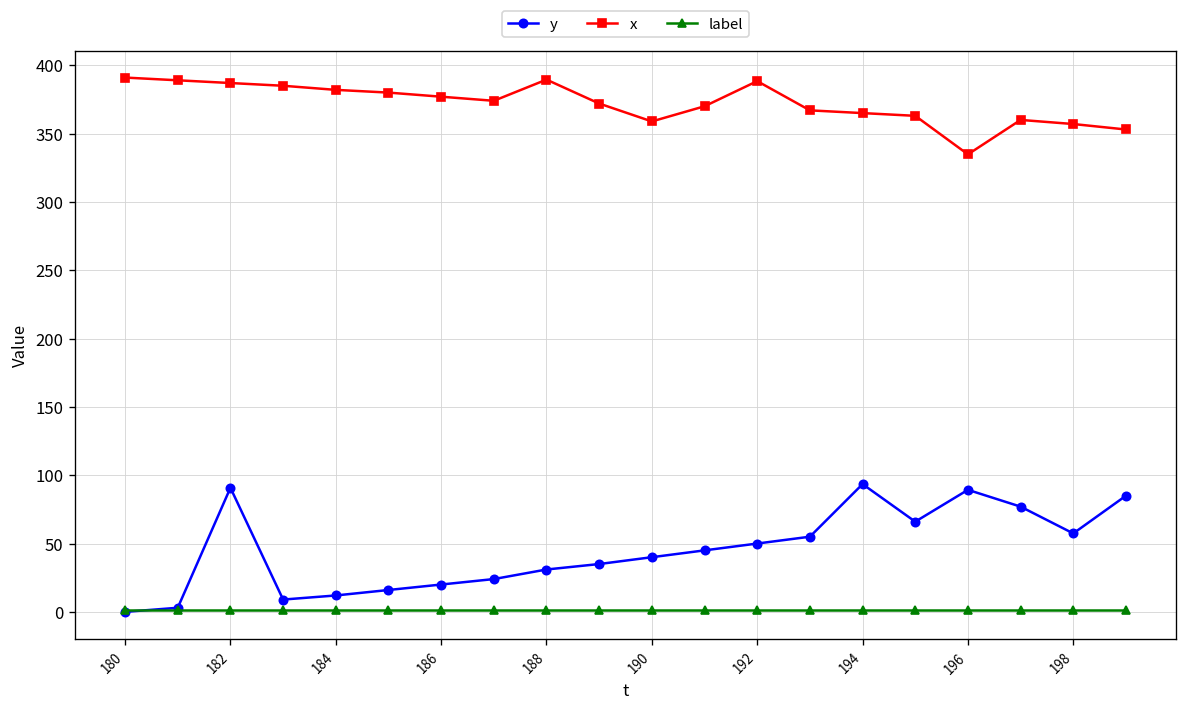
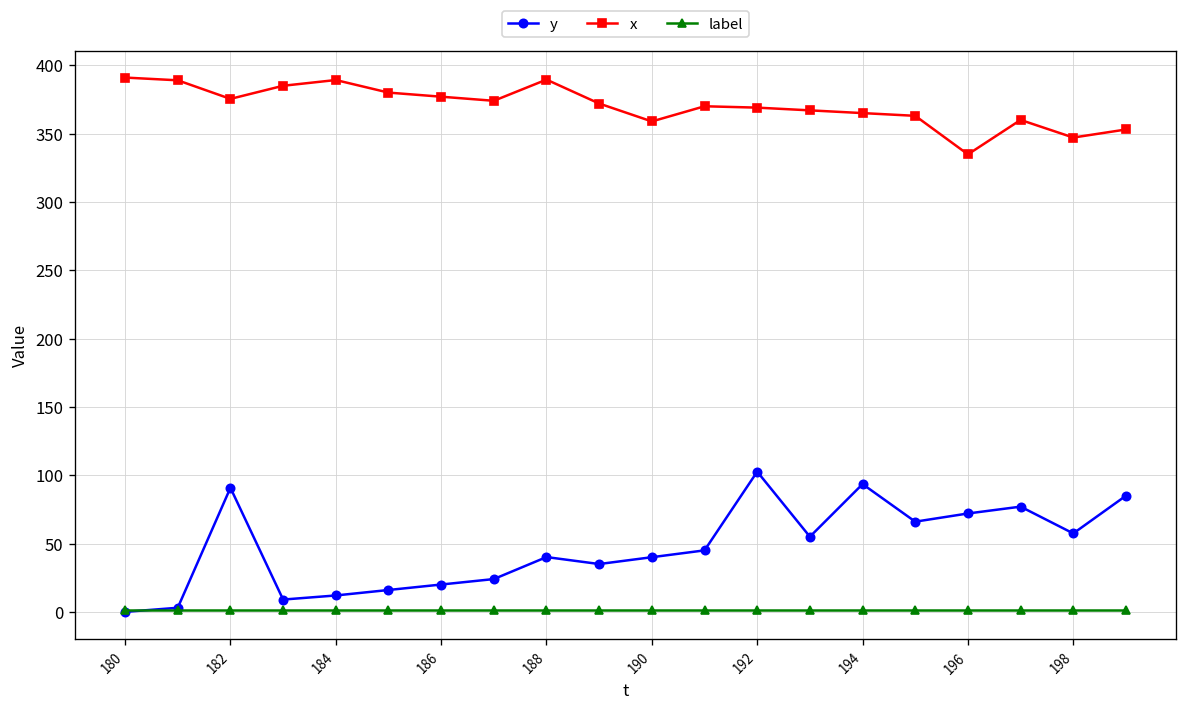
x, 182: 387 -> 375
x, 184: 382 -> 389
y, 188: 31 -> 40
y, 192: 50 -> 103
x, 192: 388 -> 369
y, 196: 89 -> 72
x, 198: 357 -> 347
